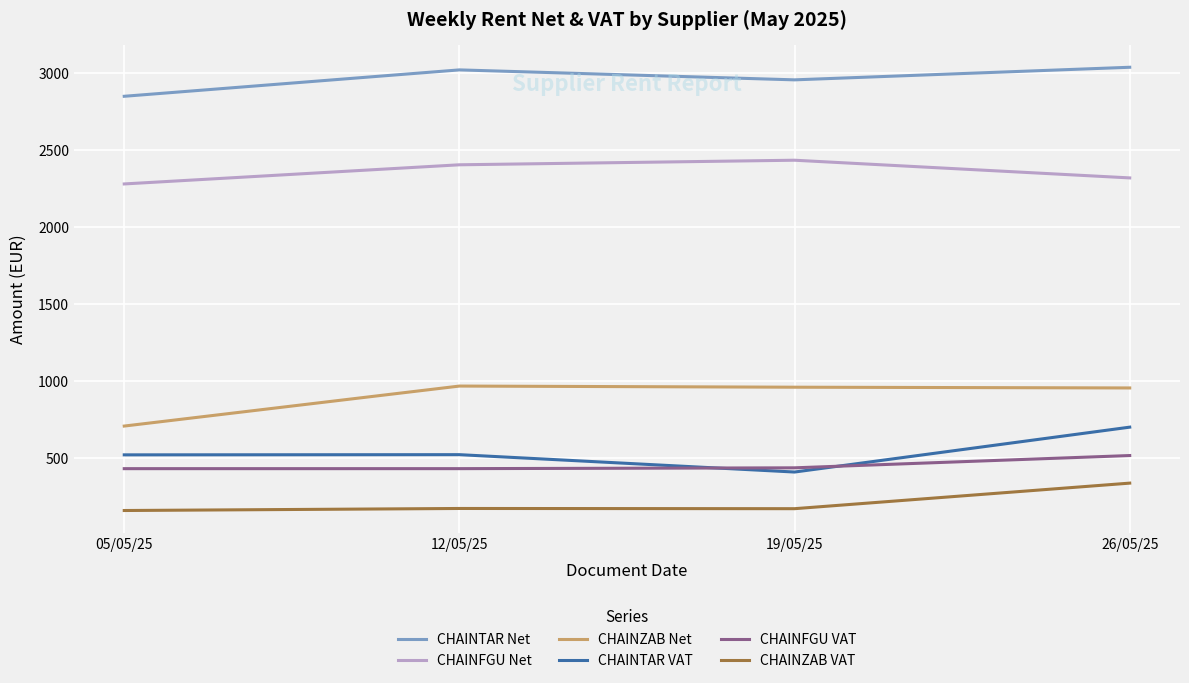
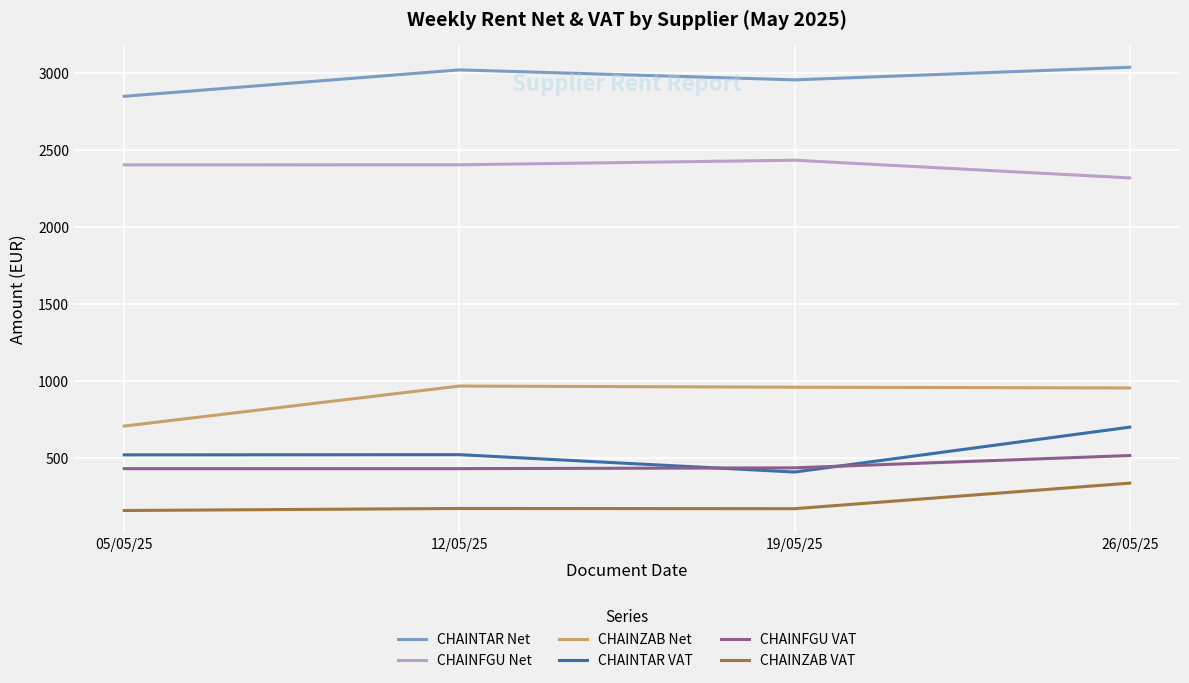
CHAINFGU Net, 05/05/25: 2280 -> 2410
